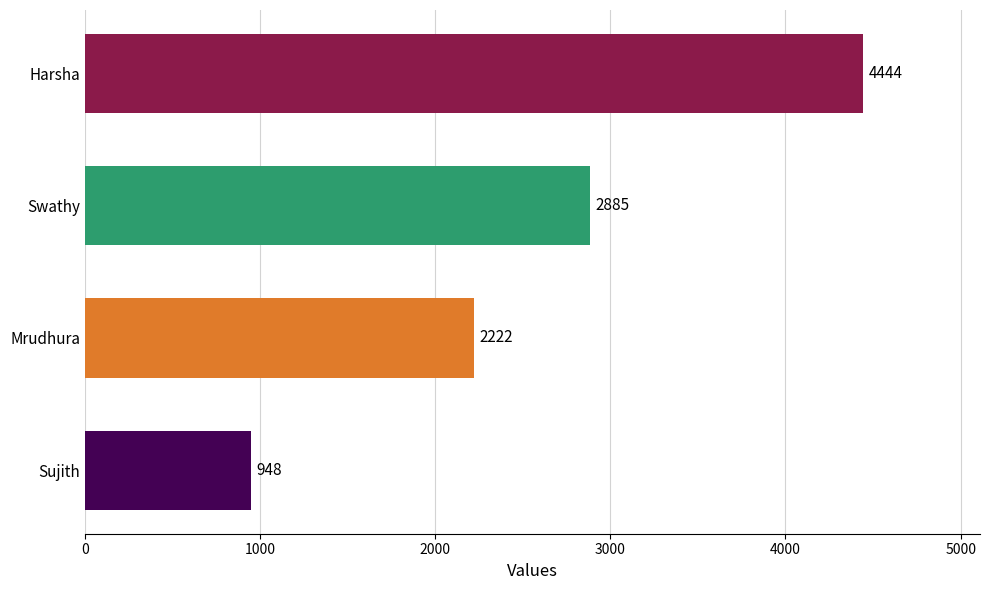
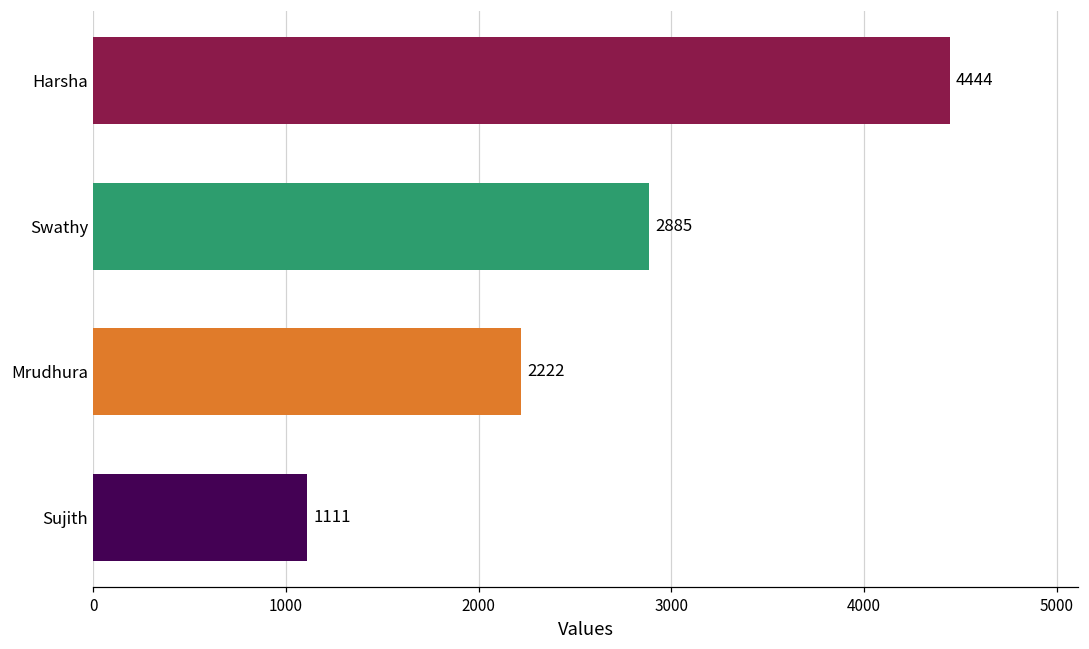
Sujith: 948 -> 1111
